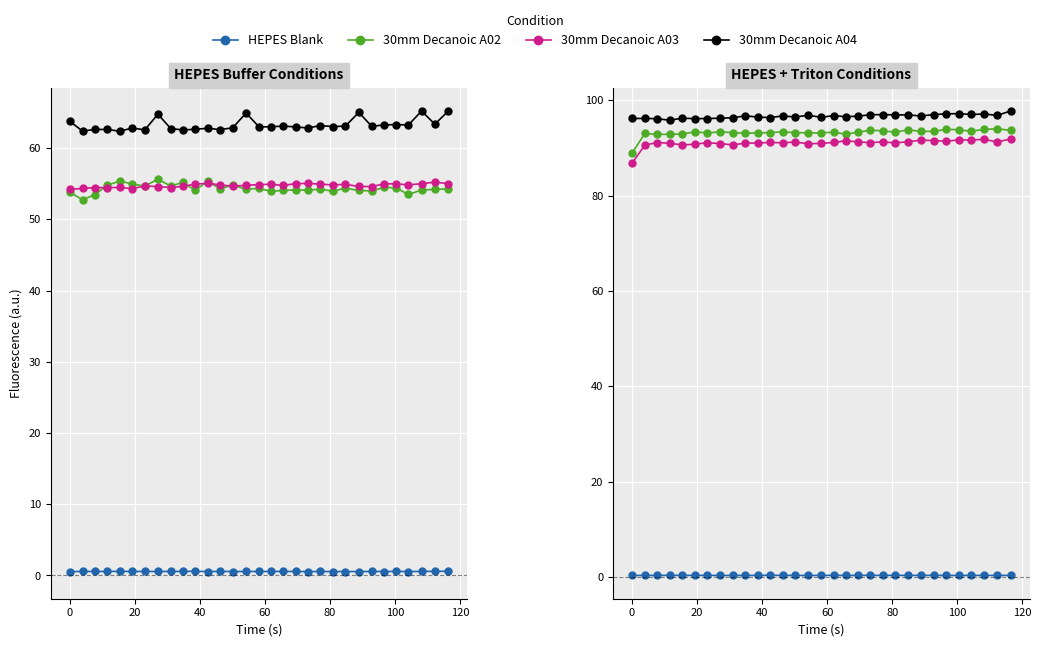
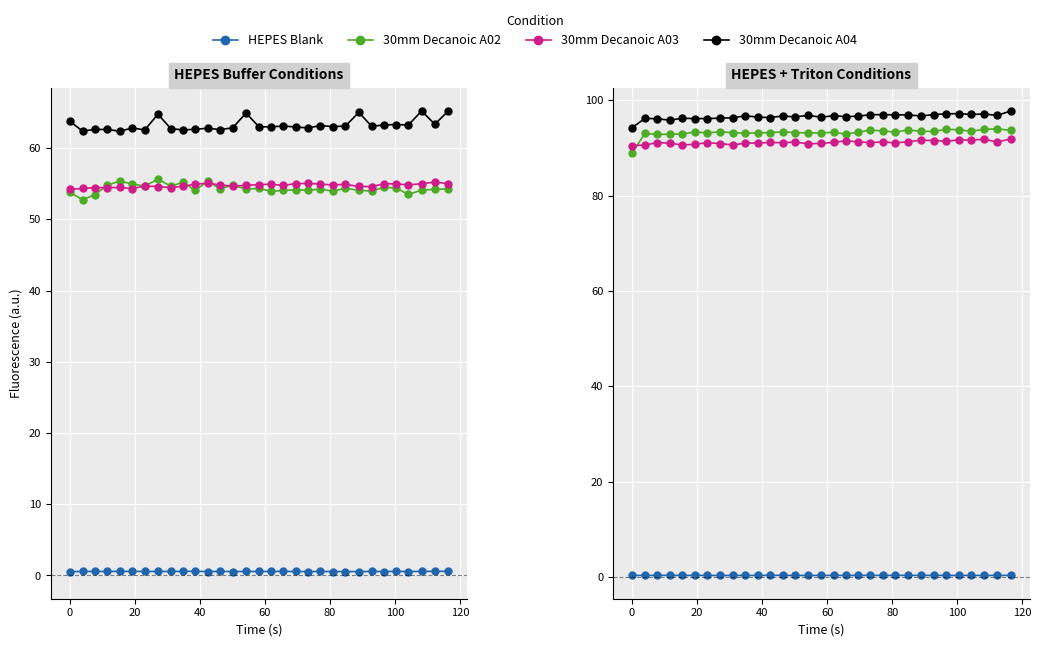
HEPES + Triton Conditions, 30mm Decanoic A03, 0: 87 -> 90
HEPES + Triton Conditions, 30mm Decanoic A04, 0: 96 -> 94
